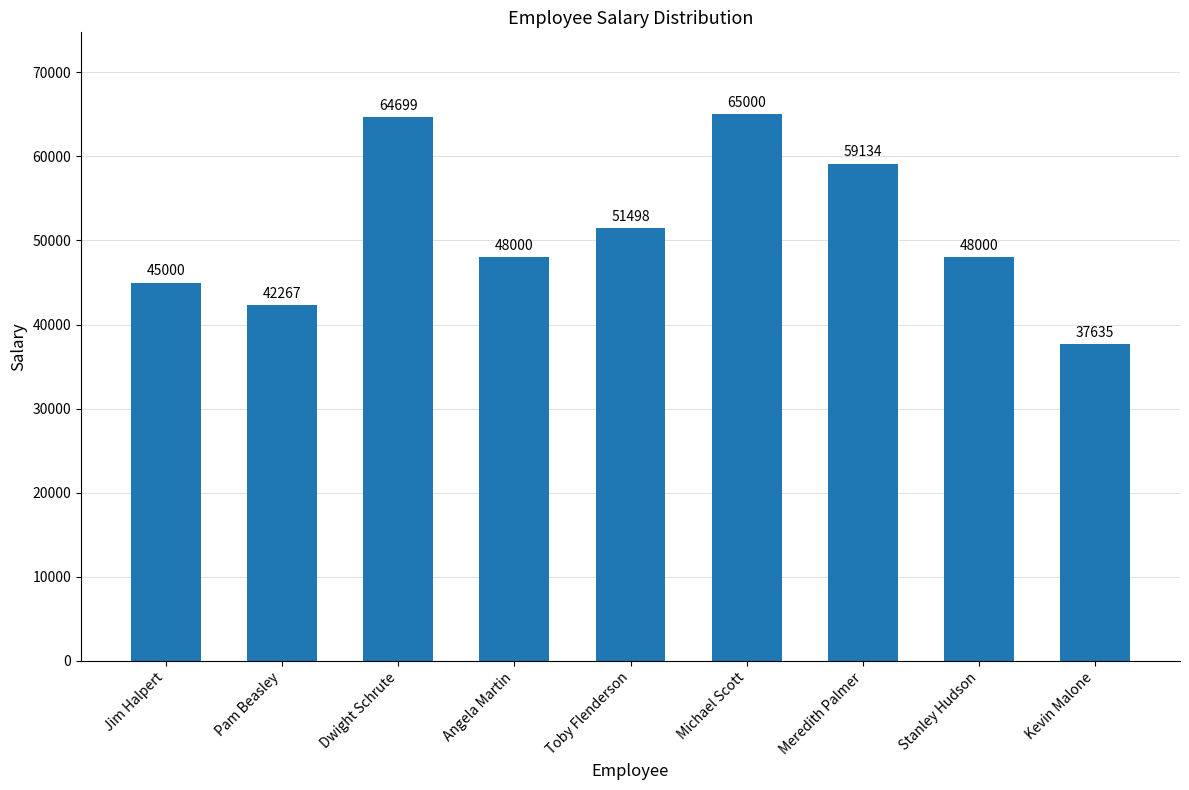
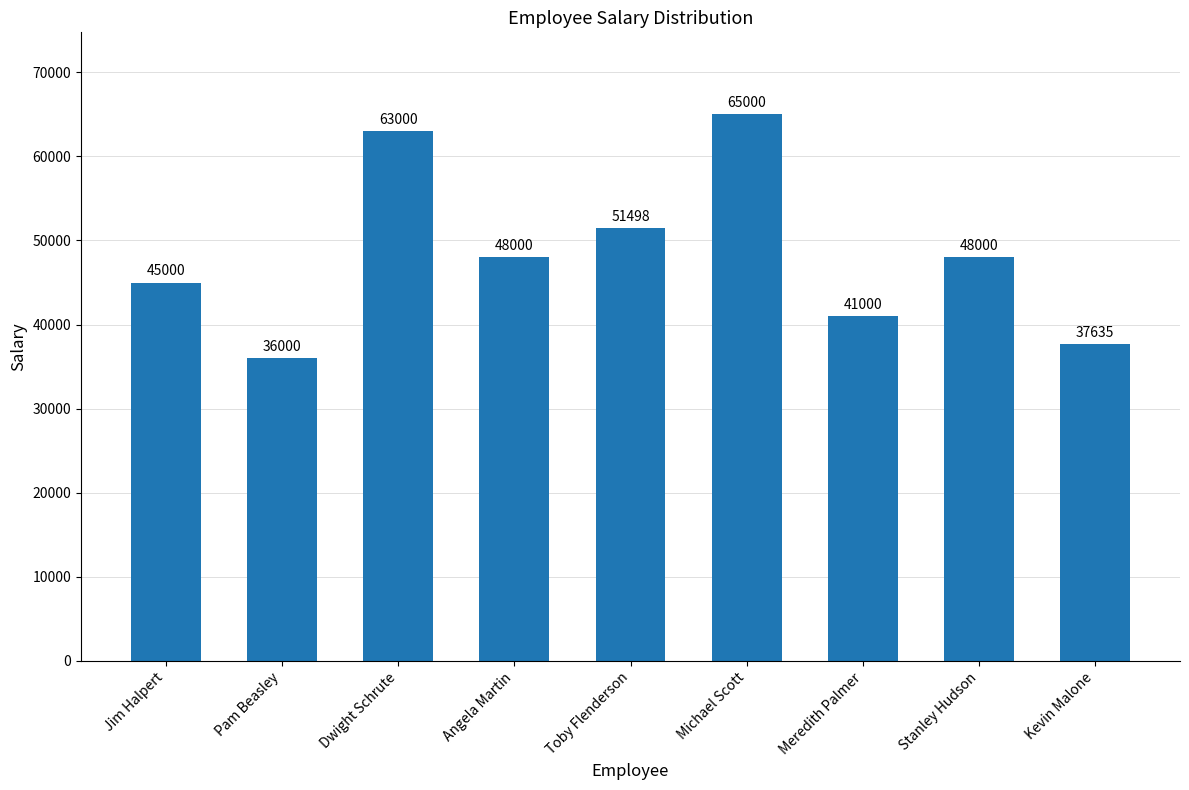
Pam Beasley: 42267 -> 36000
Dwight Schrute: 64699 -> 63000
Meredith Palmer: 59134 -> 41000
